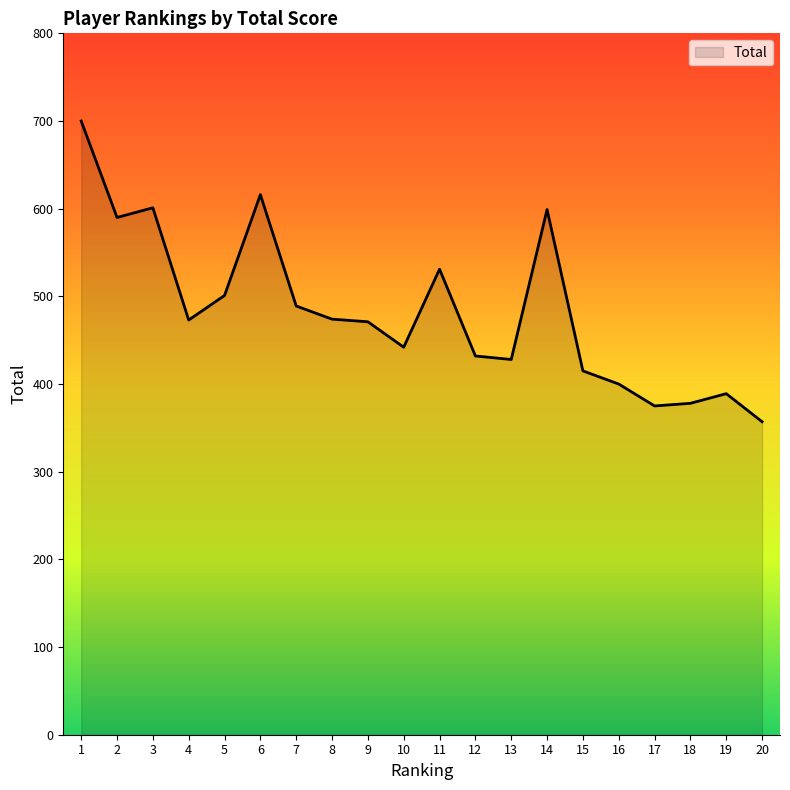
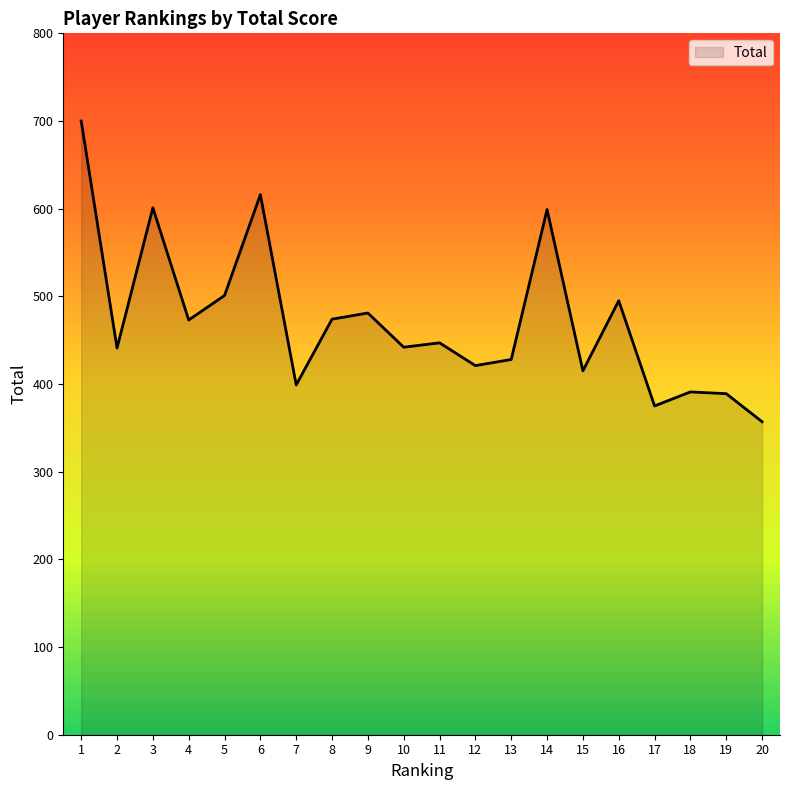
2: 590 -> 440
7: 490 -> 400
9: 470 -> 480
11: 530 -> 450
12: 430 -> 420
16: 400 -> 500
18: 380 -> 390
